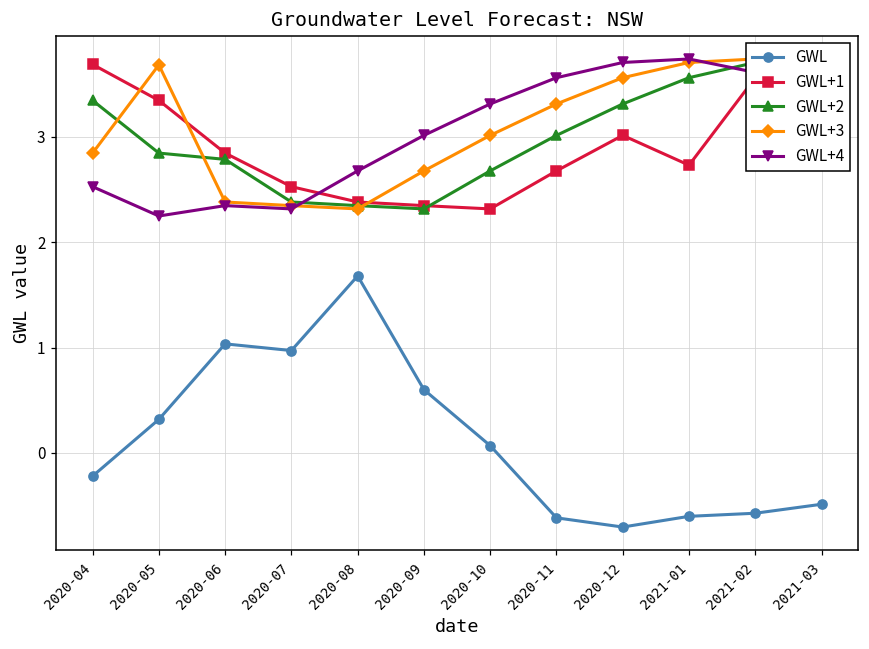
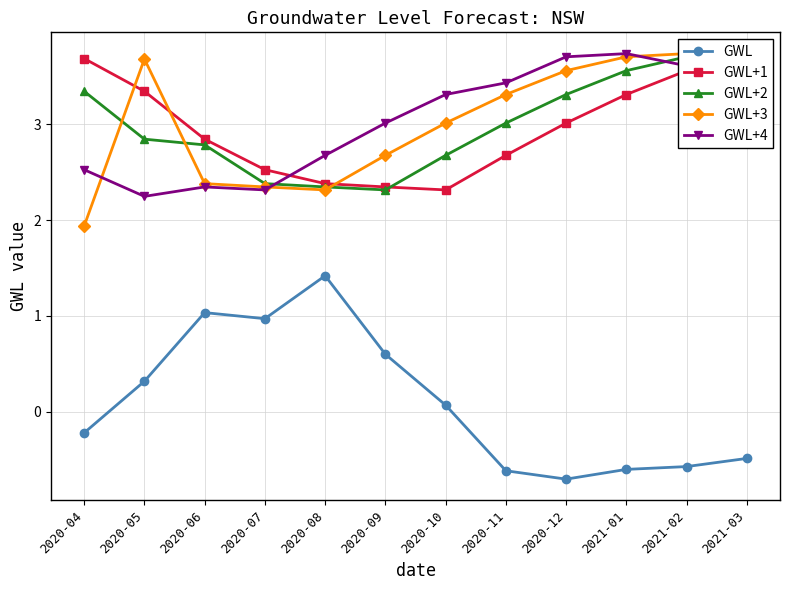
GWL+3, 2020-04: 2.8 -> 1.9
GWL, 2020-08: 1.7 -> 1.4
GWL+4, 2020-11: 3.6 -> 3.4
GWL+1, 2021-01: 2.7 -> 3.3
